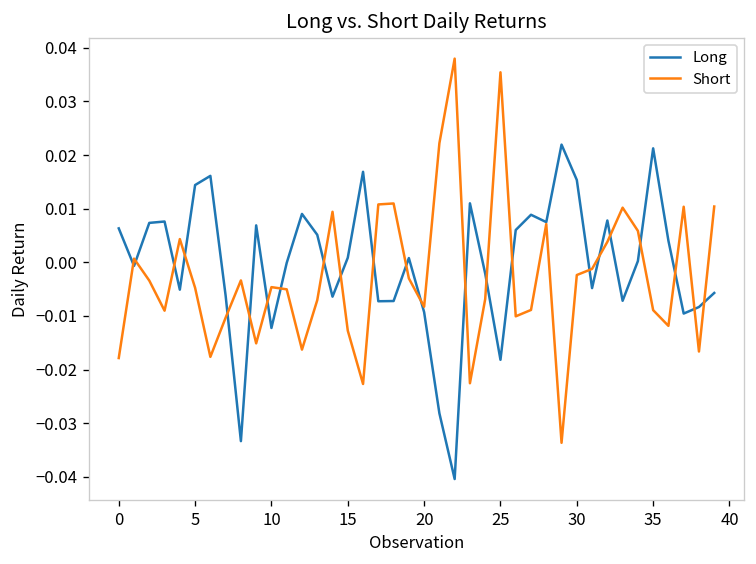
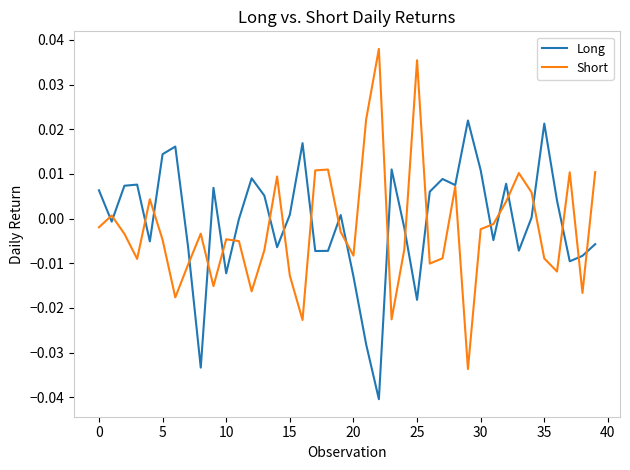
Short, 0: -0.018 -> -0.002
Long, 20: -0.009 -> -0.013
Long, 30: 0.015 -> 0.011
